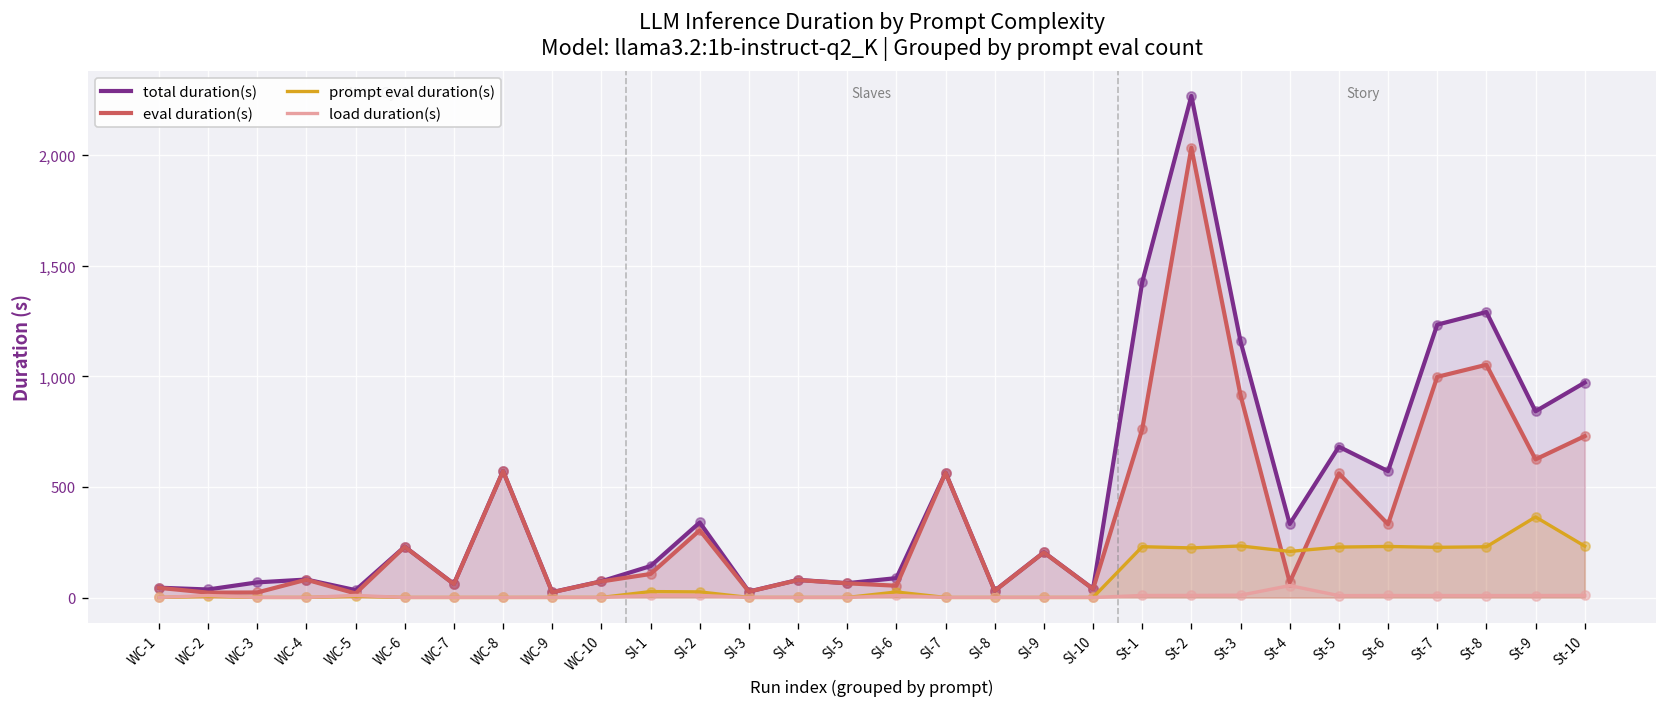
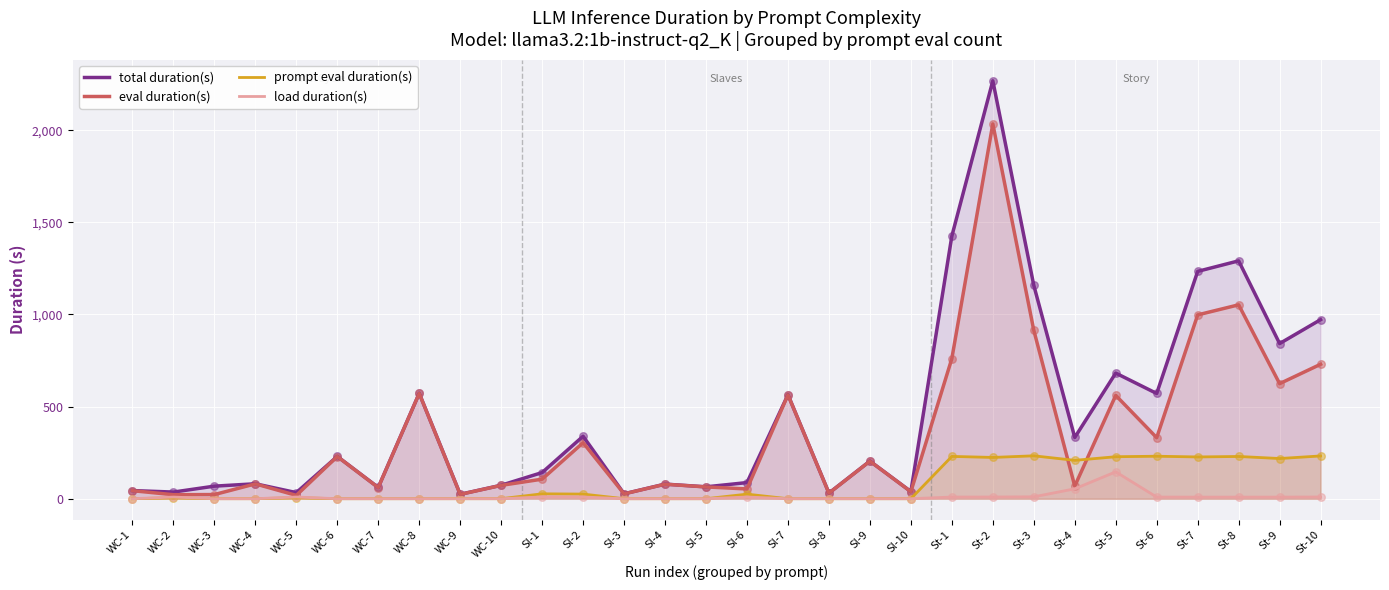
load duration(s), St-5: 10 -> 150
prompt eval duration(s), St-9: 360 -> 220
